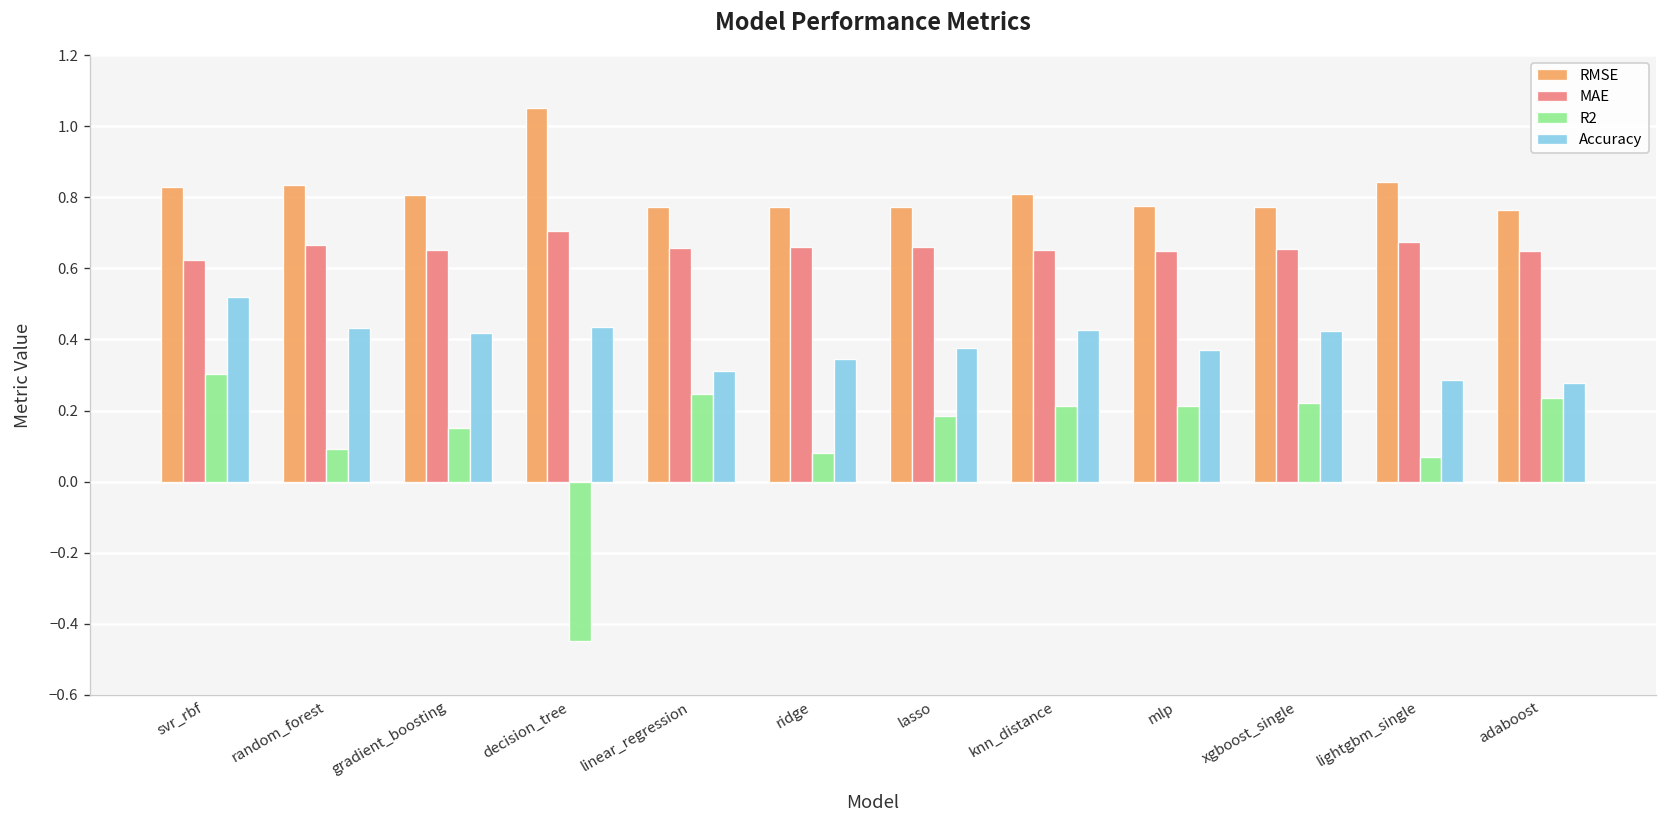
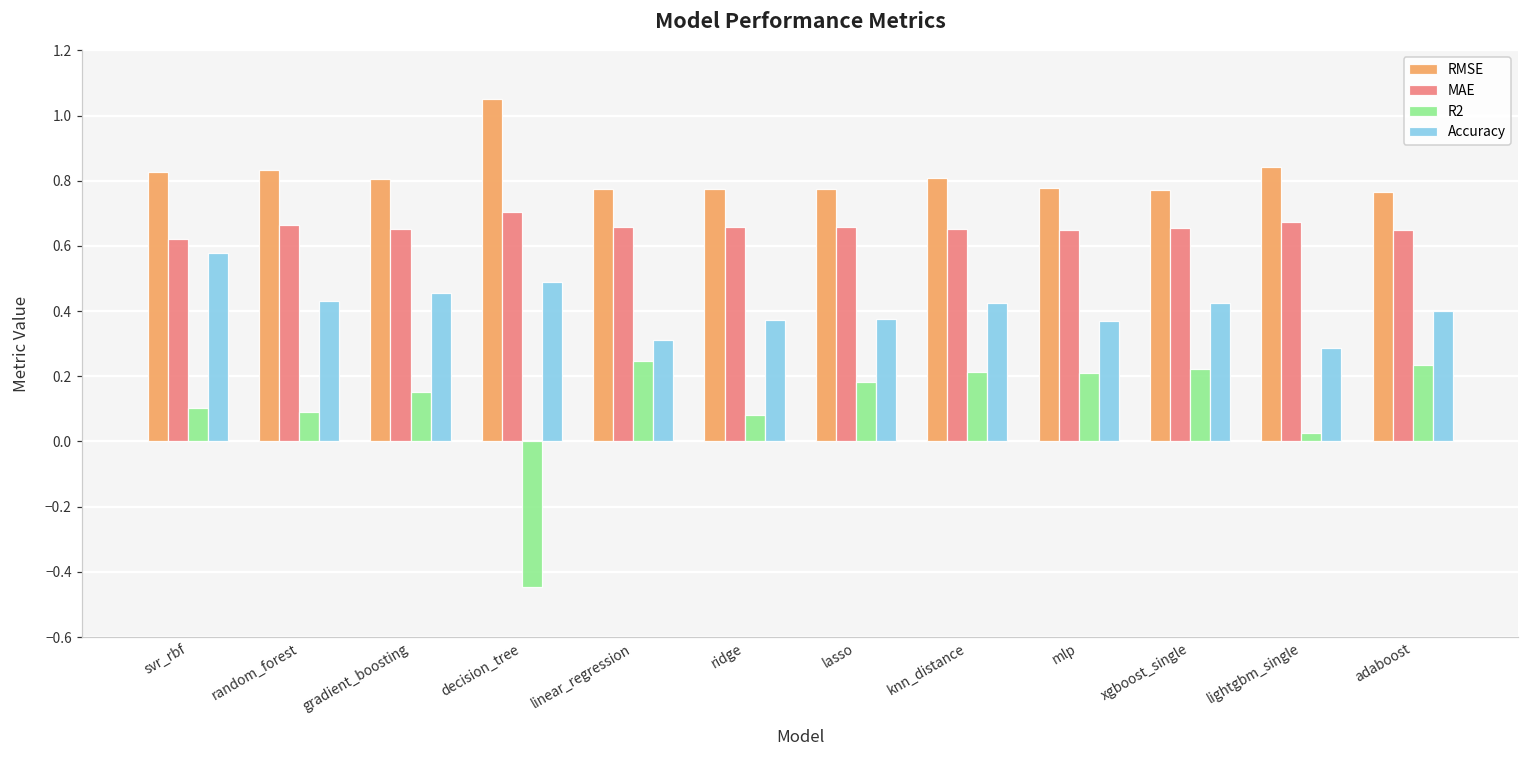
R2, svr_rbf: 0.30 -> 0.10
Accuracy, svr_rbf: 0.52 -> 0.58
Accuracy, gradient_boosting: 0.42 -> 0.45
Accuracy, decision_tree: 0.43 -> 0.49
Accuracy, ridge: 0.35 -> 0.37
R2, lightgbm_single: 0.07 -> 0.03
Accuracy, adaboost: 0.28 -> 0.40
